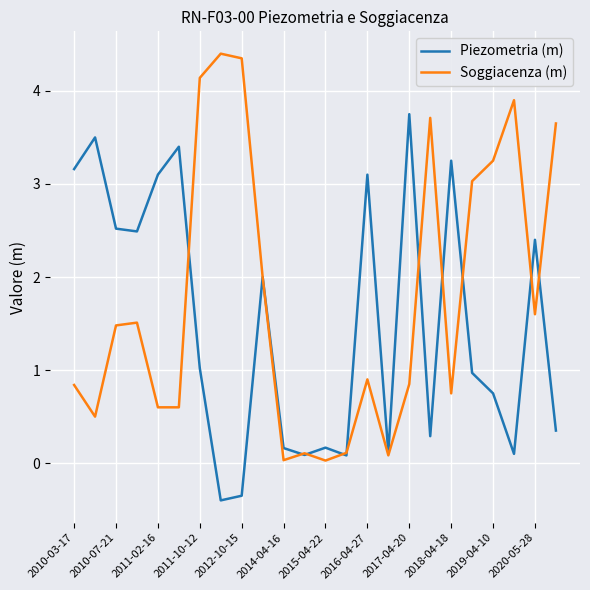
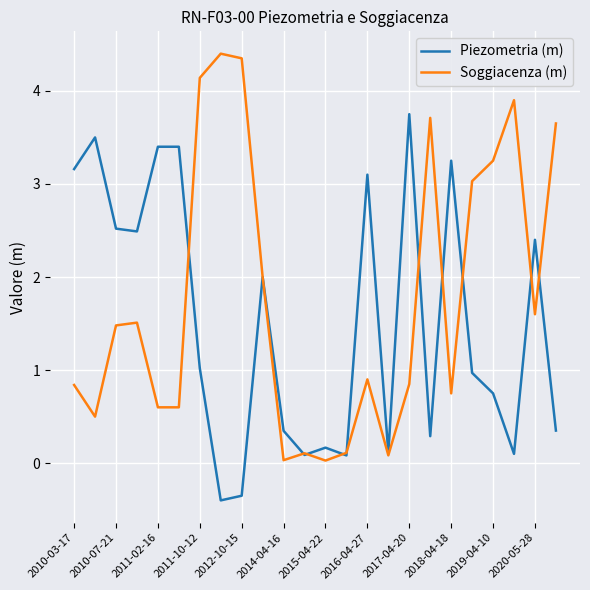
Piezometria (m), 2011-02-16: 3.1 -> 3.4
Piezometria (m), 2014-04-16: 0.2 -> 0.3
